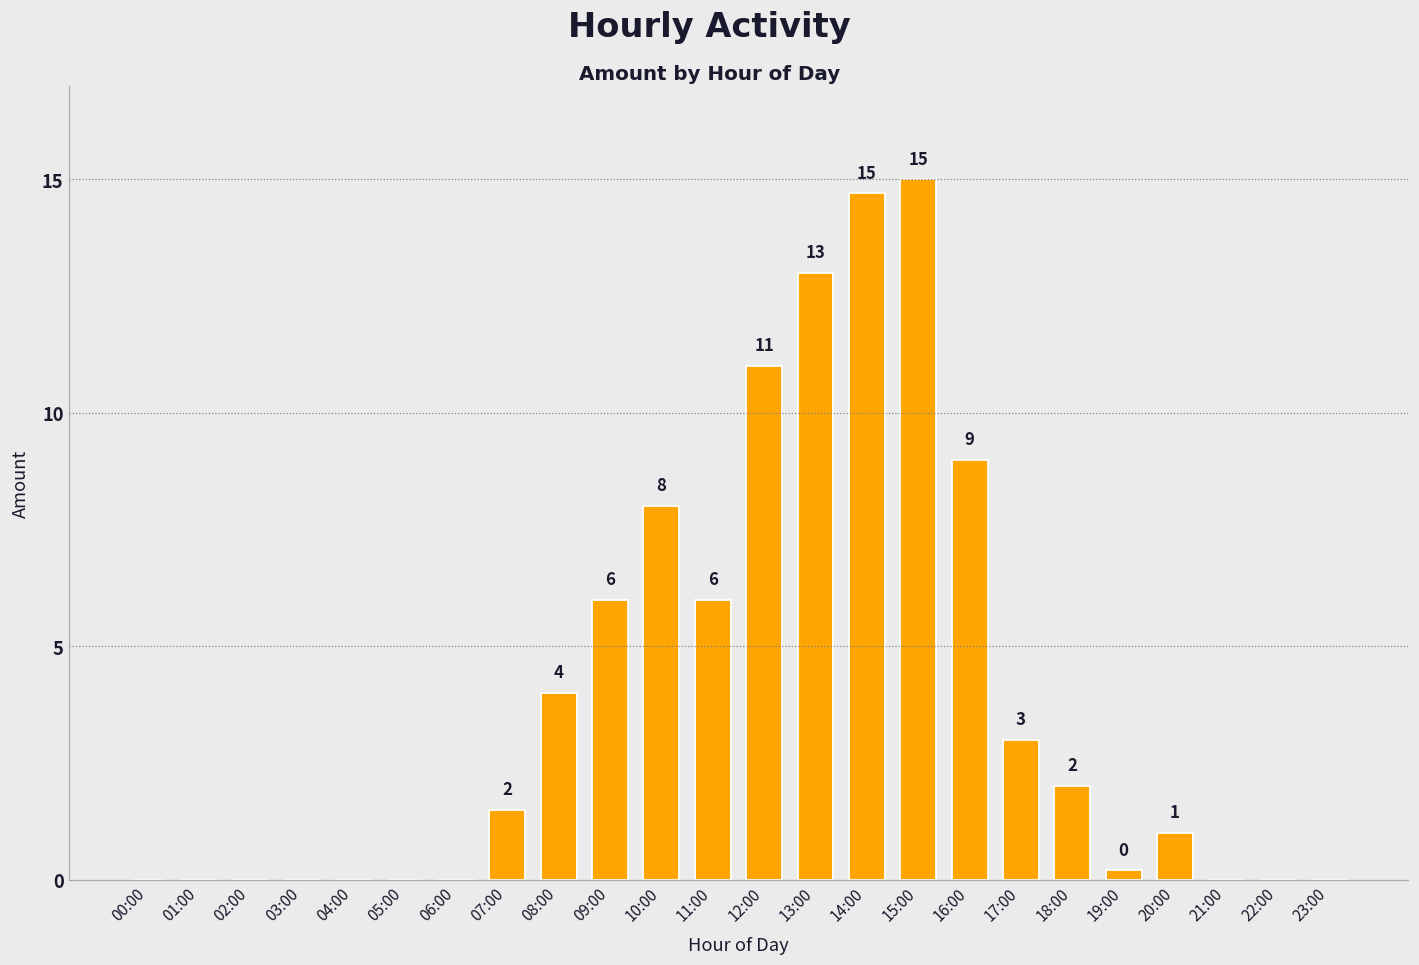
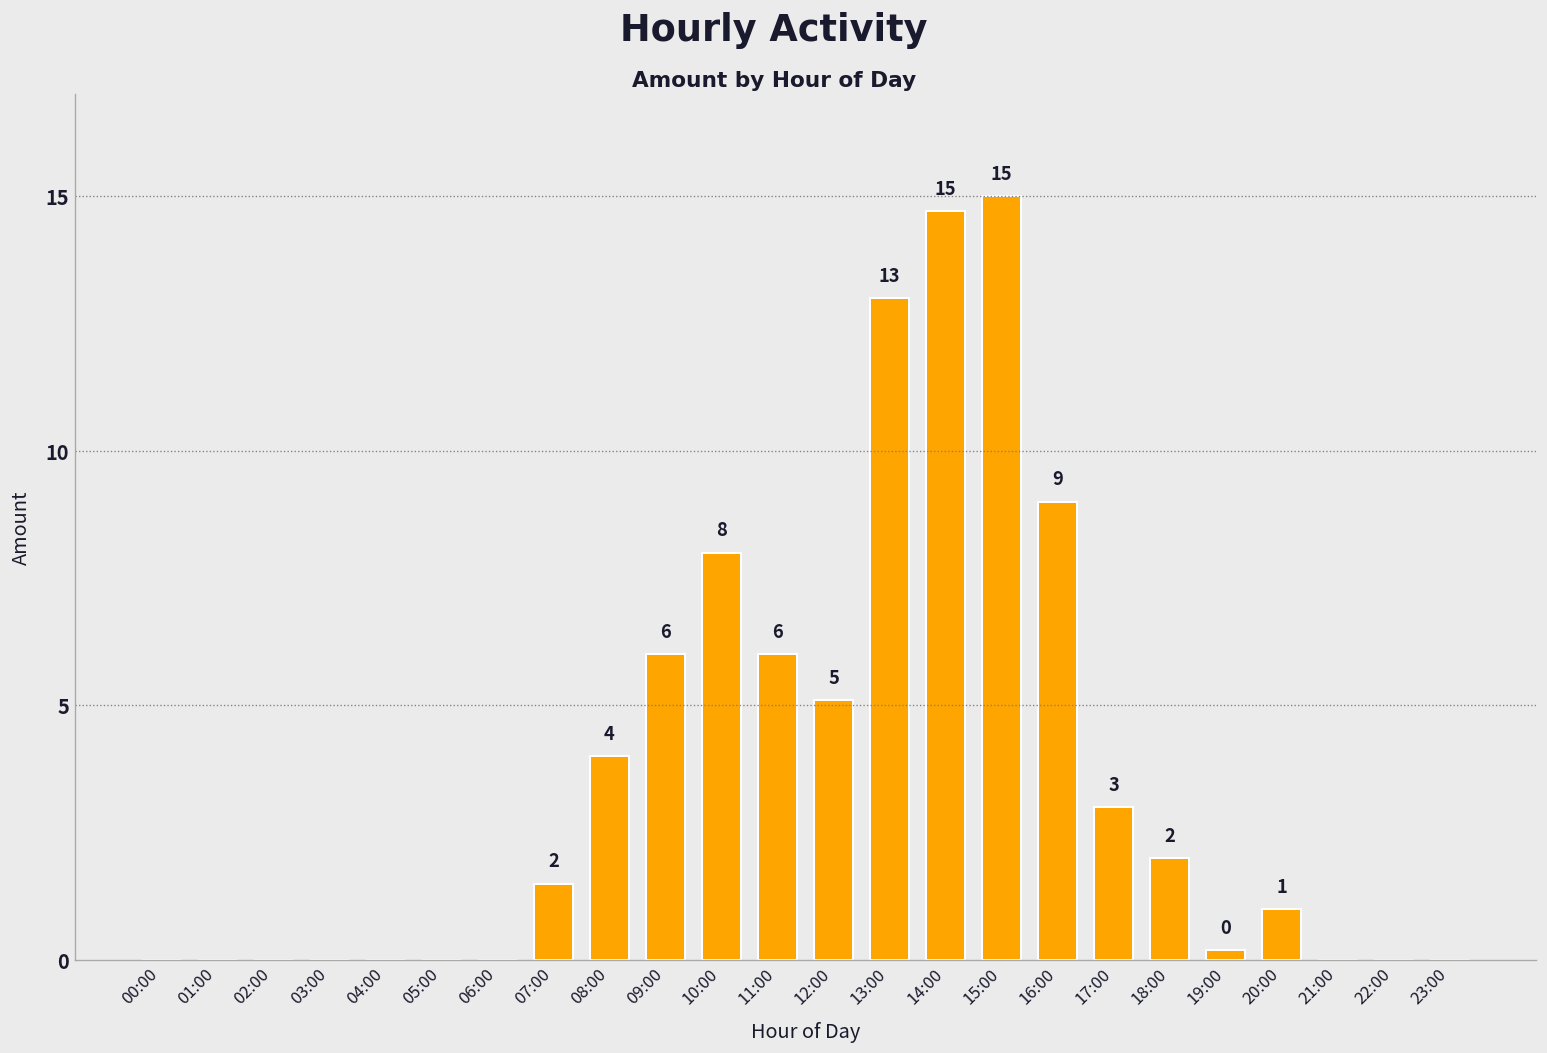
12:00: 11 -> 5
